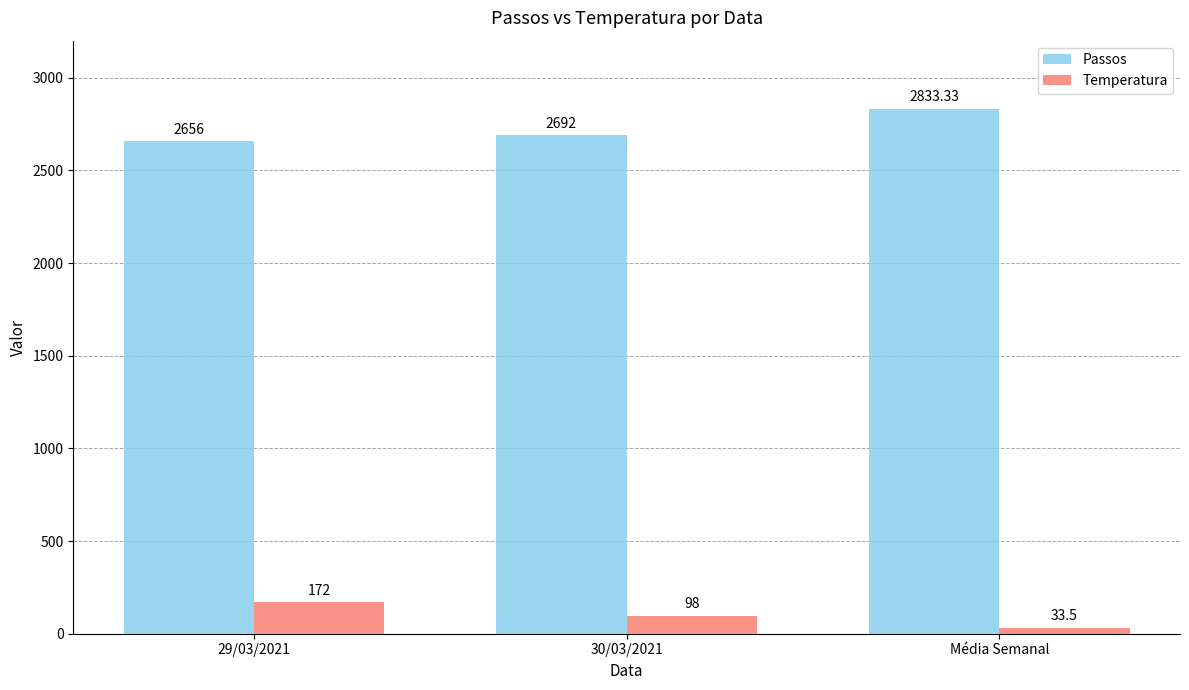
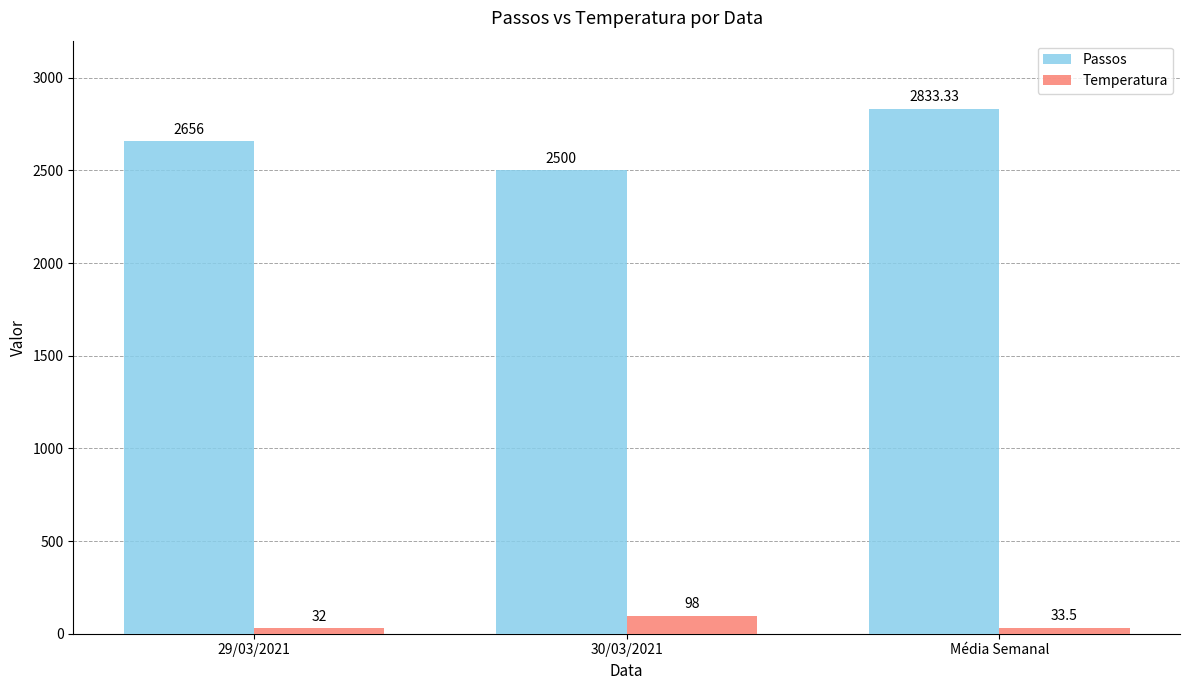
Temperatura, 29/03/2021: 172 -> 32
Passos, 30/03/2021: 2692 -> 2500
